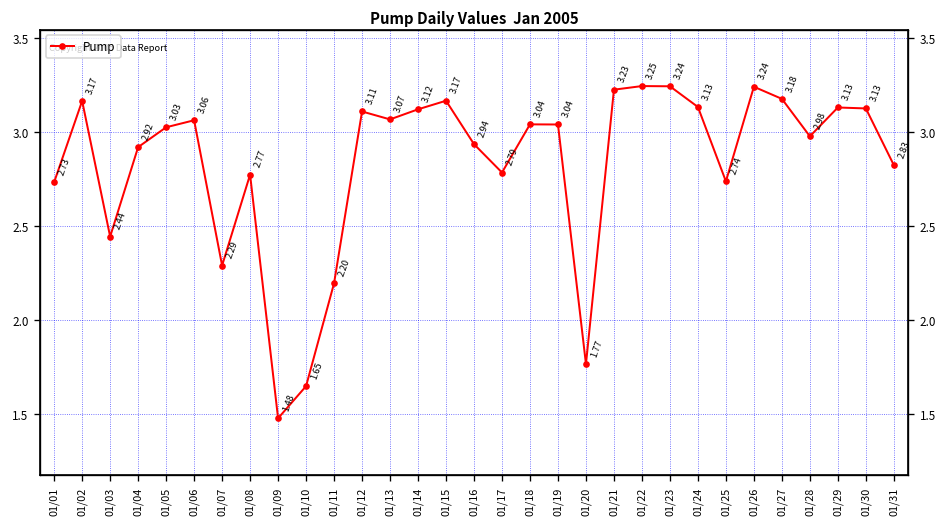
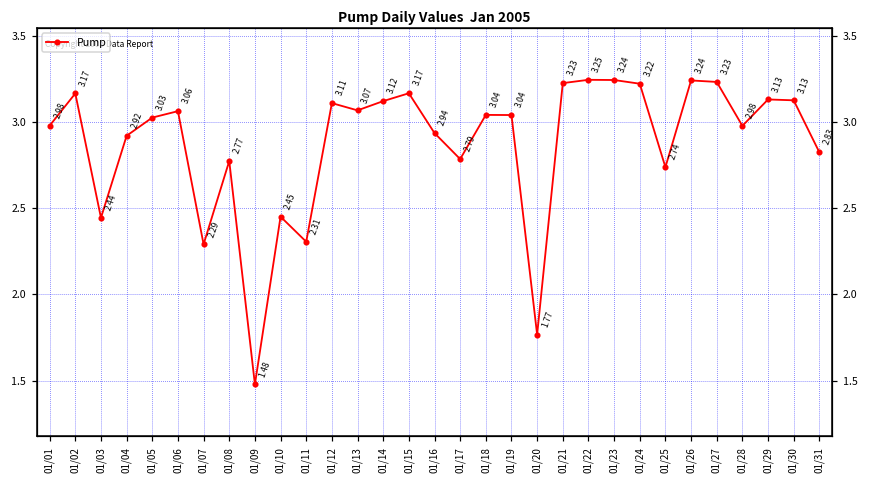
01/01: 2.73 -> 2.98
01/10: 1.65 -> 2.45
01/11: 2.20 -> 2.31
01/24: 3.13 -> 3.22
01/27: 3.18 -> 3.23
